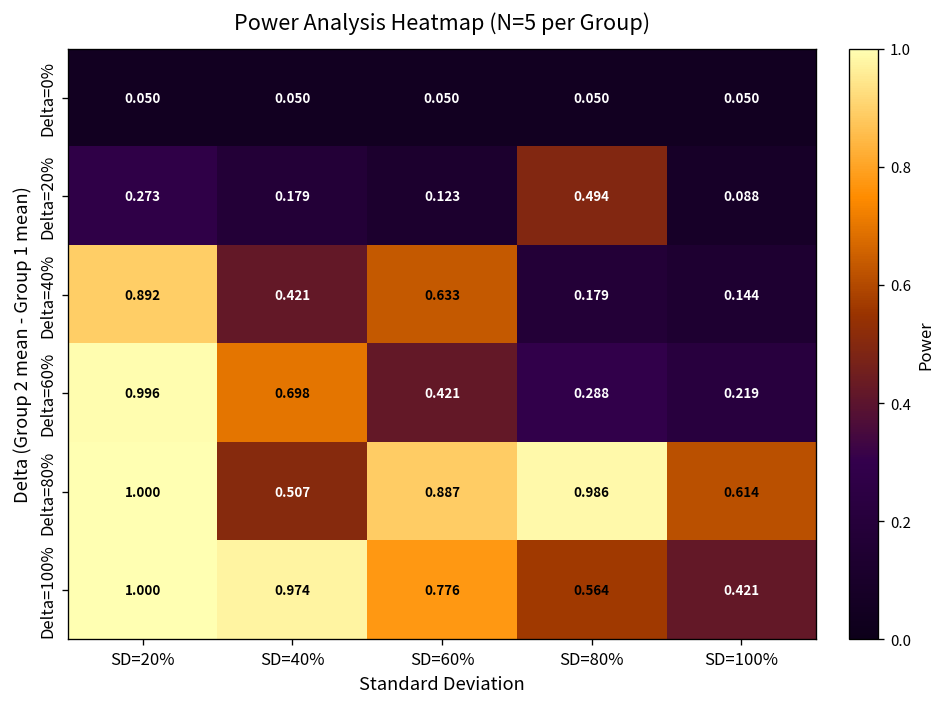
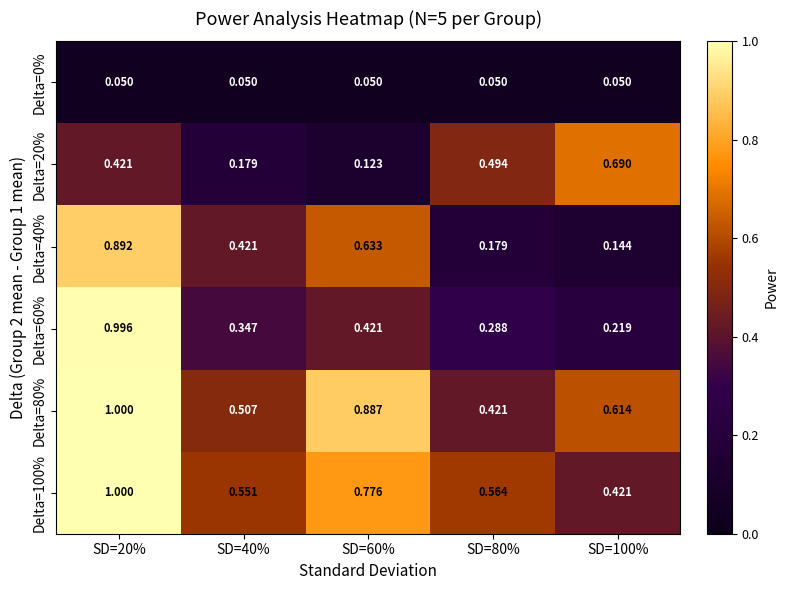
Delta=20%, SD=20%: 0.273 -> 0.421
Delta=20%, SD=100%: 0.088 -> 0.690
Delta=60%, SD=40%: 0.698 -> 0.347
Delta=80%, SD=80%: 0.986 -> 0.421
Delta=100%, SD=40%: 0.974 -> 0.551
